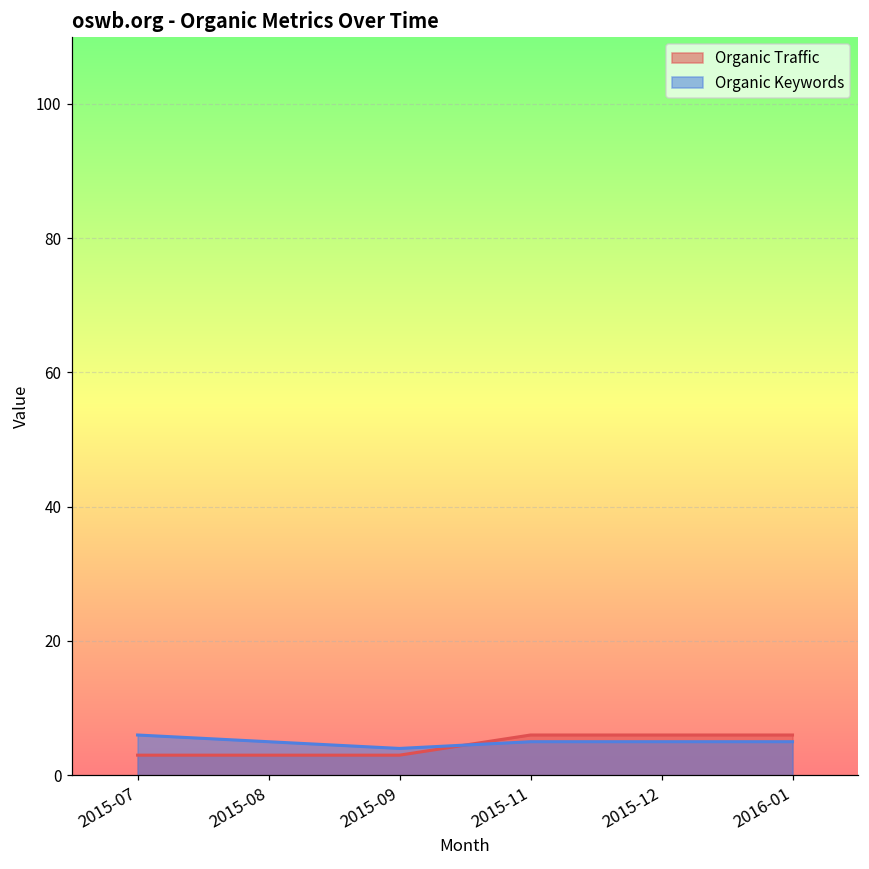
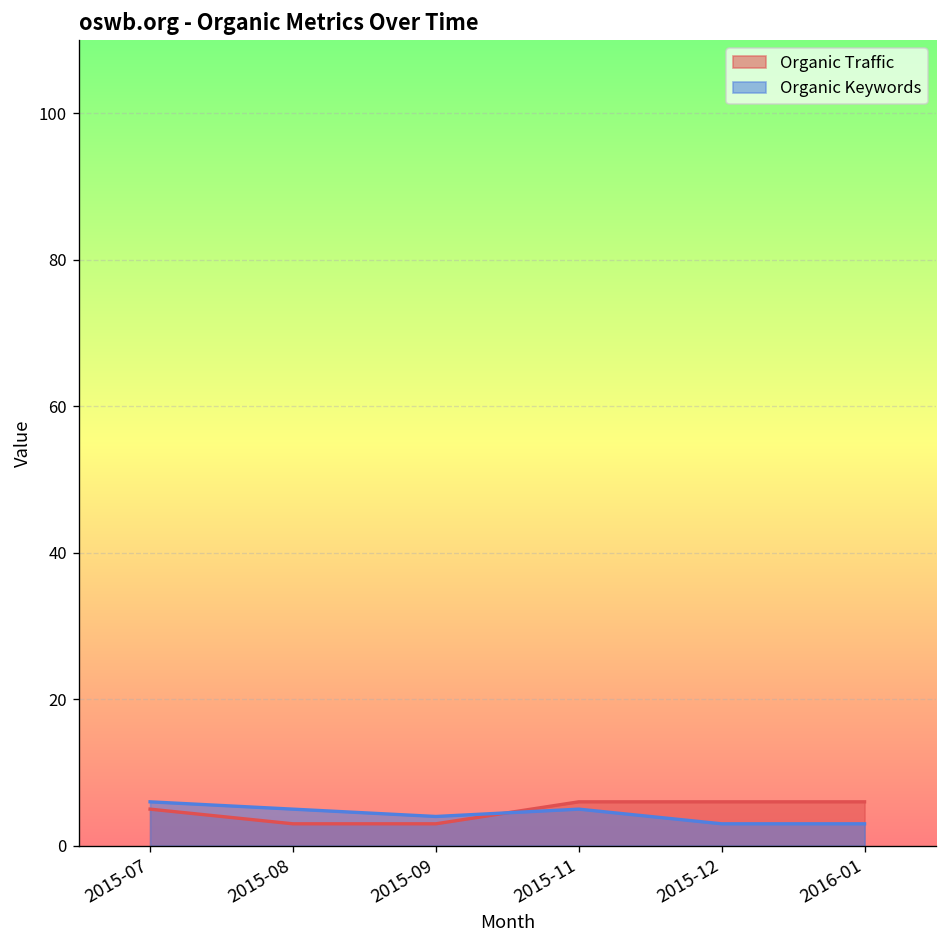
Organic Traffic, 2015-07: 3 -> 5
Organic Keywords, 2015-12: 5 -> 3
Organic Keywords, 2016-01: 5 -> 3
